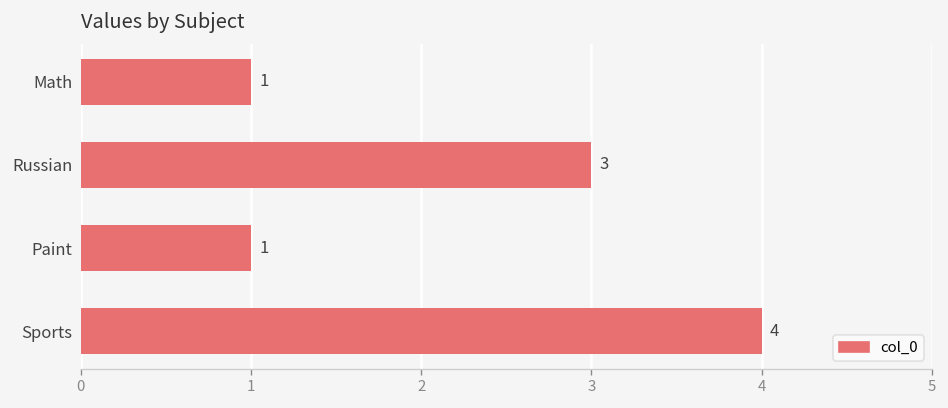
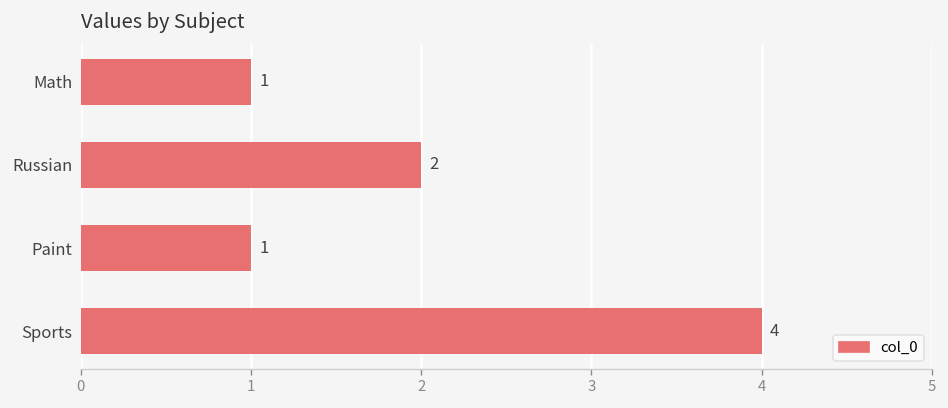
Russian: 3 -> 2
